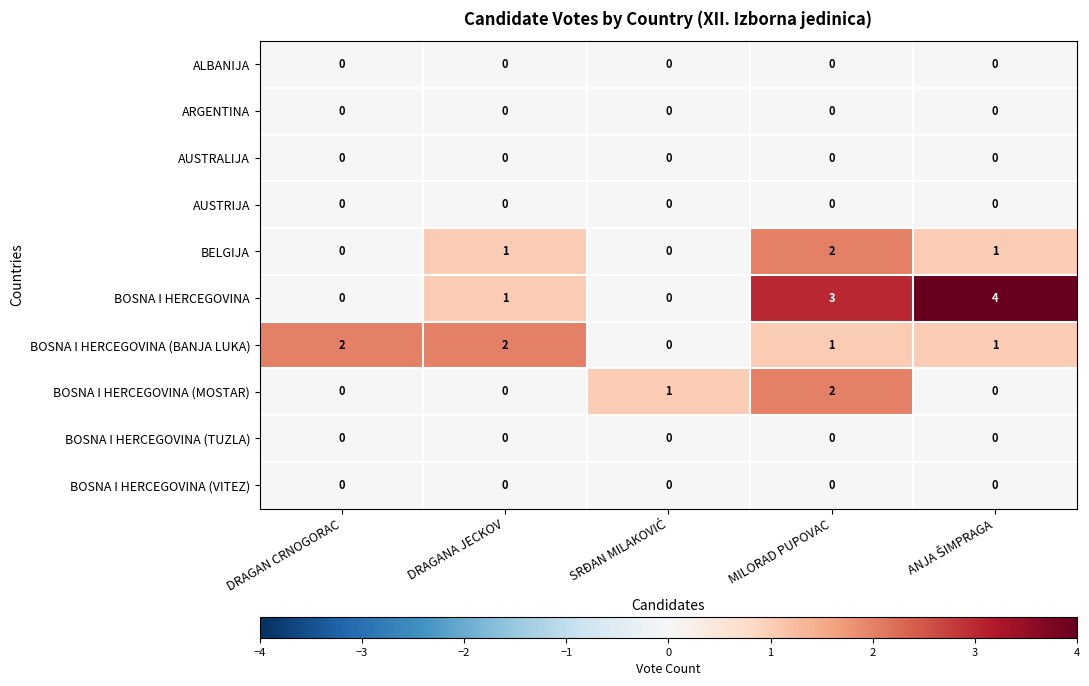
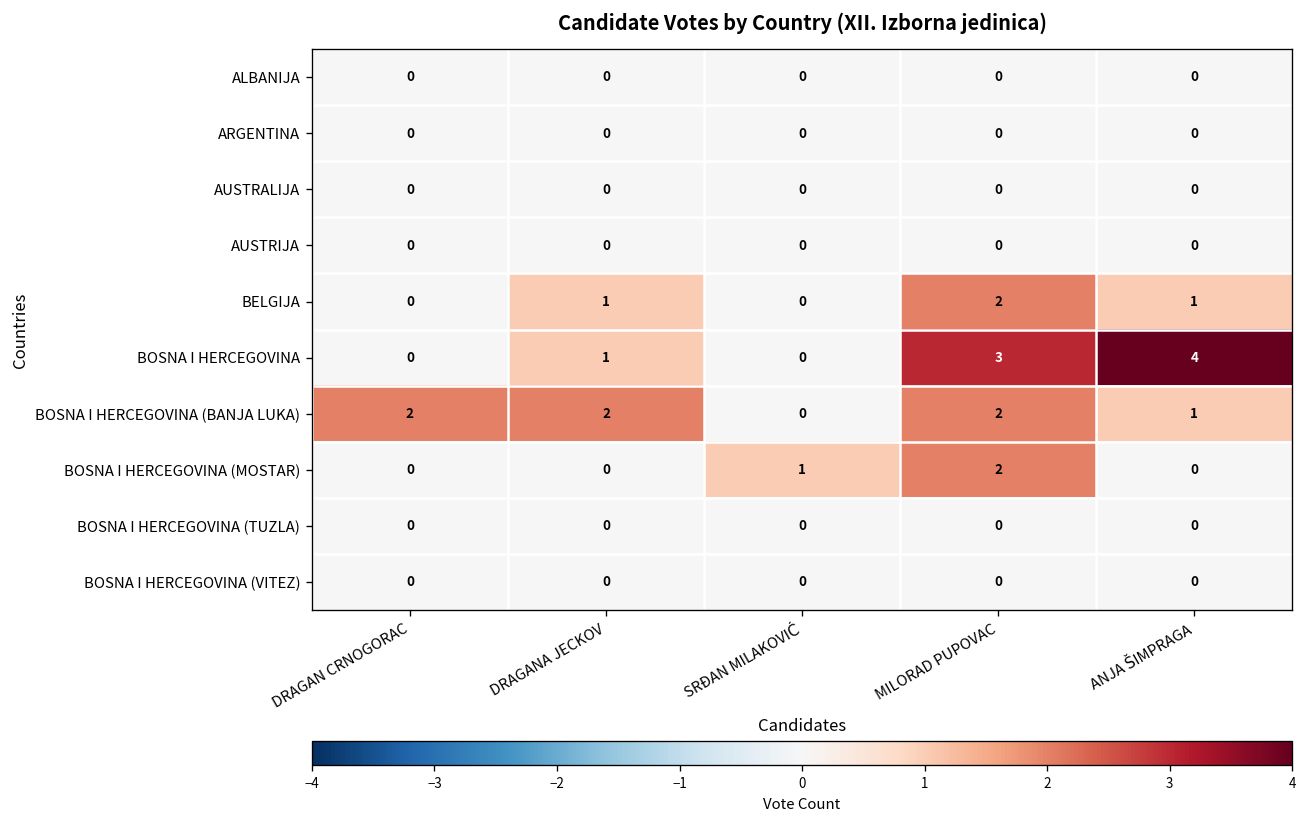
BOSNA I HERCEGOVINA (BANJA LUKA), MILORAD PUPOVAC: 1 -> 2
